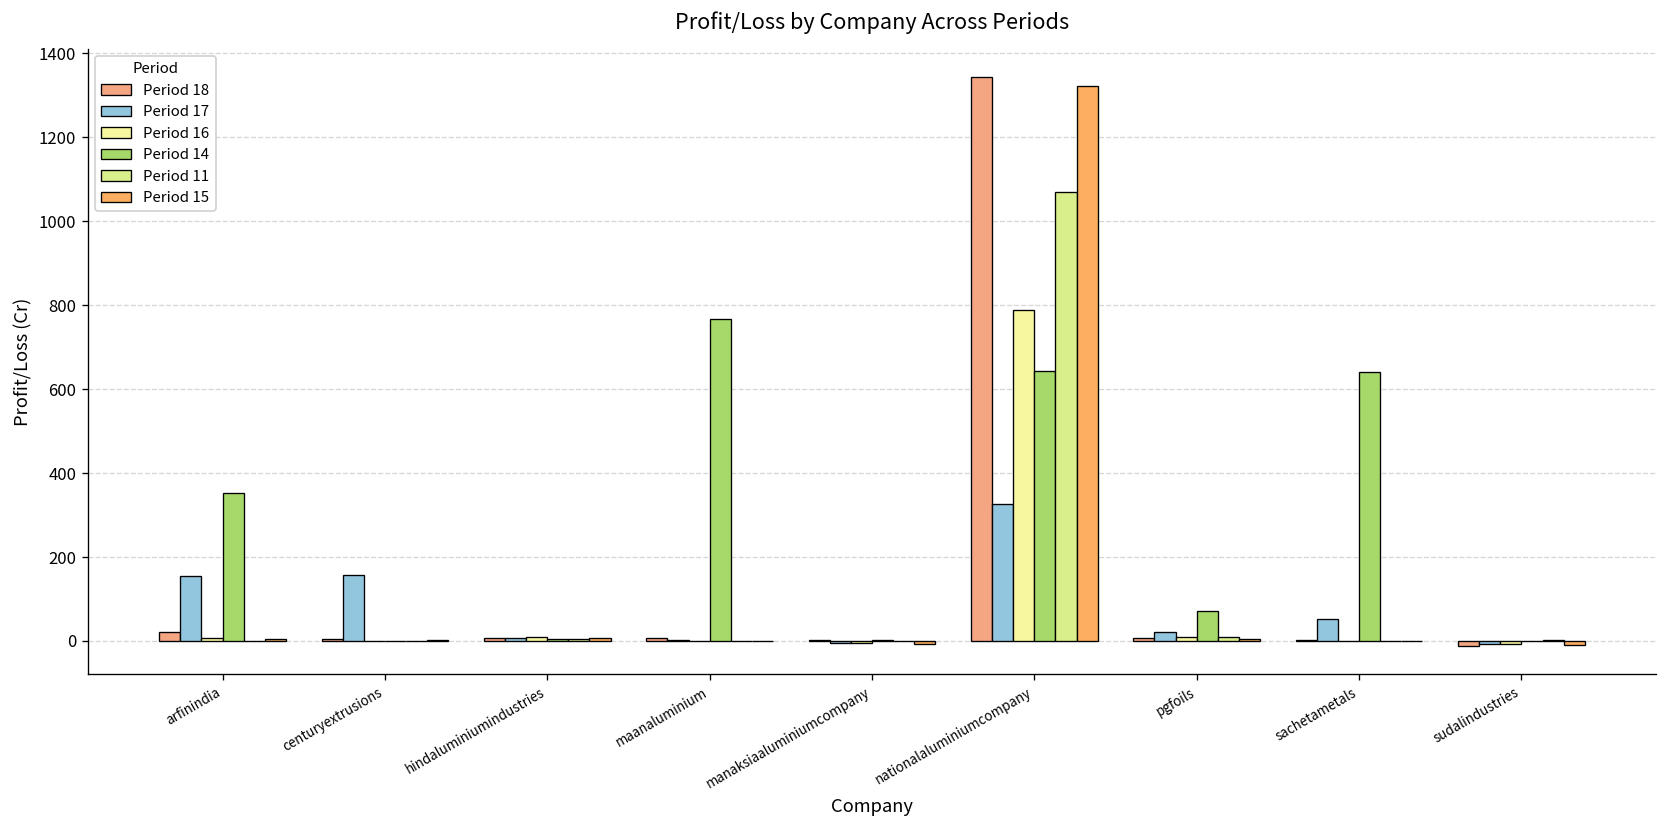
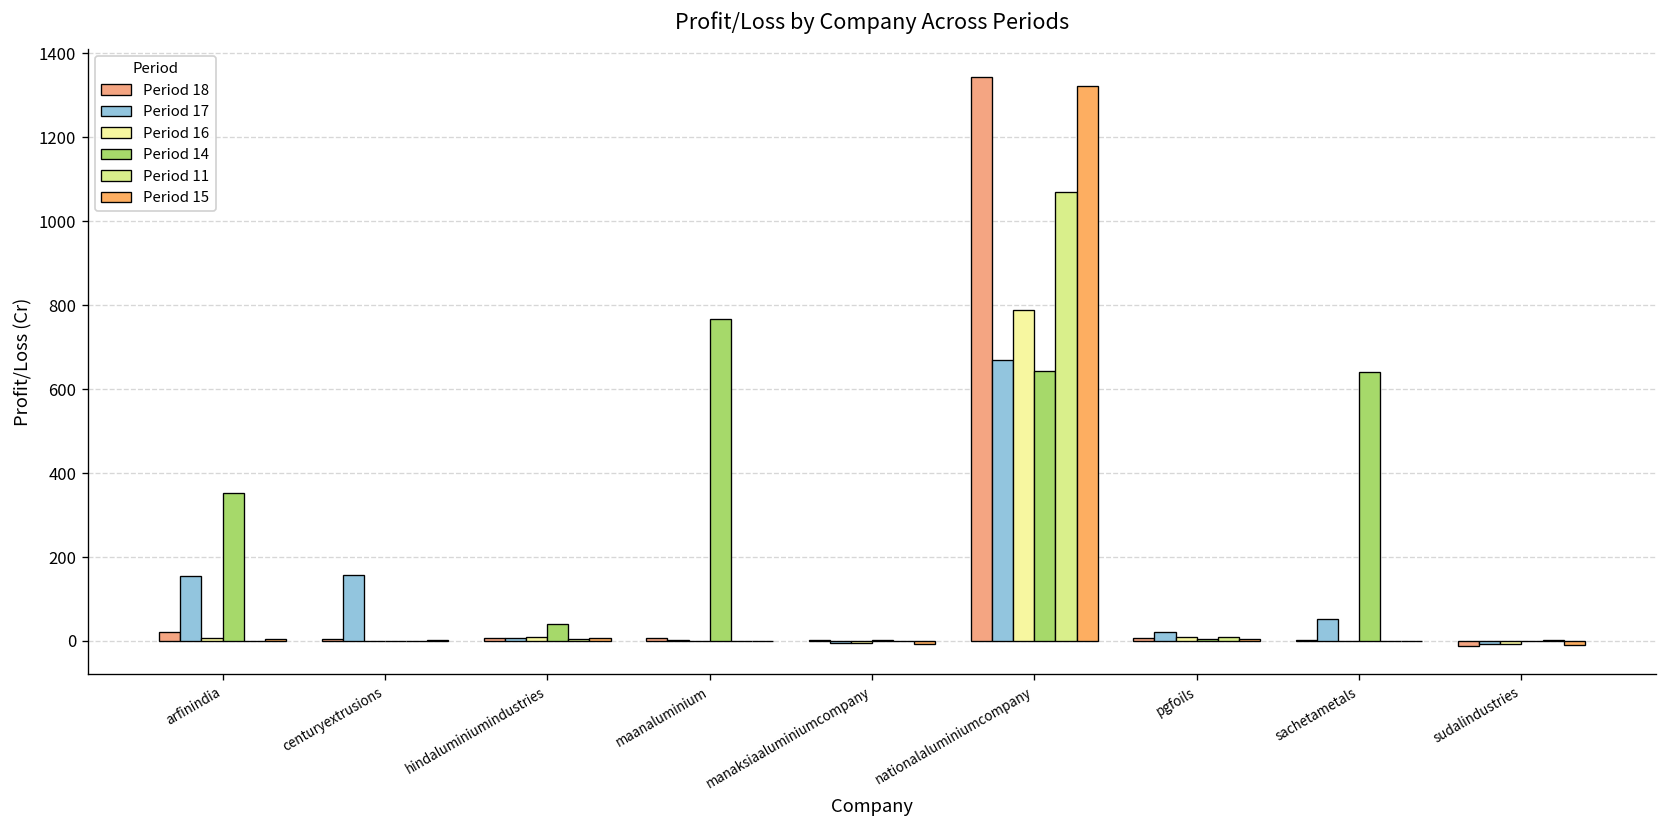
Period 14, hindaluminiumindustries: 10 -> 40
Period 17, nationalaluminiumcompany: 330 -> 670
Period 14, pgfoils: 70 -> 10
